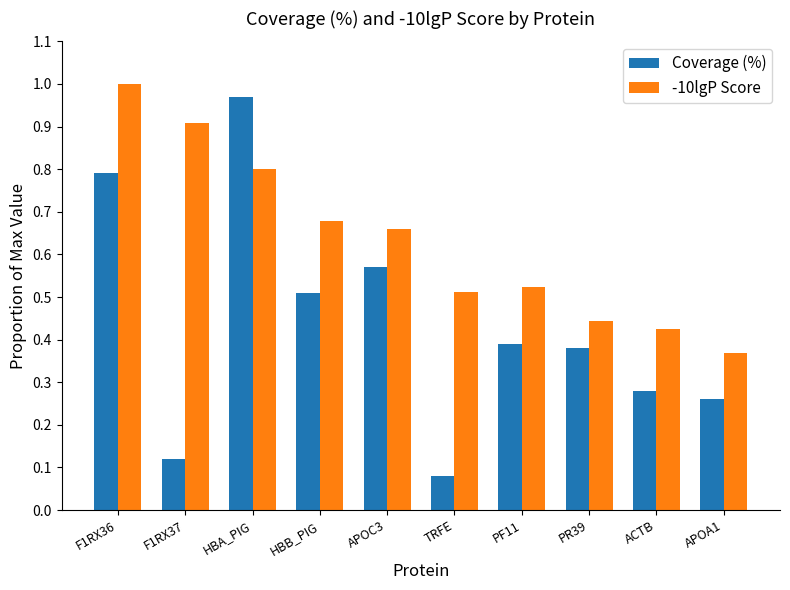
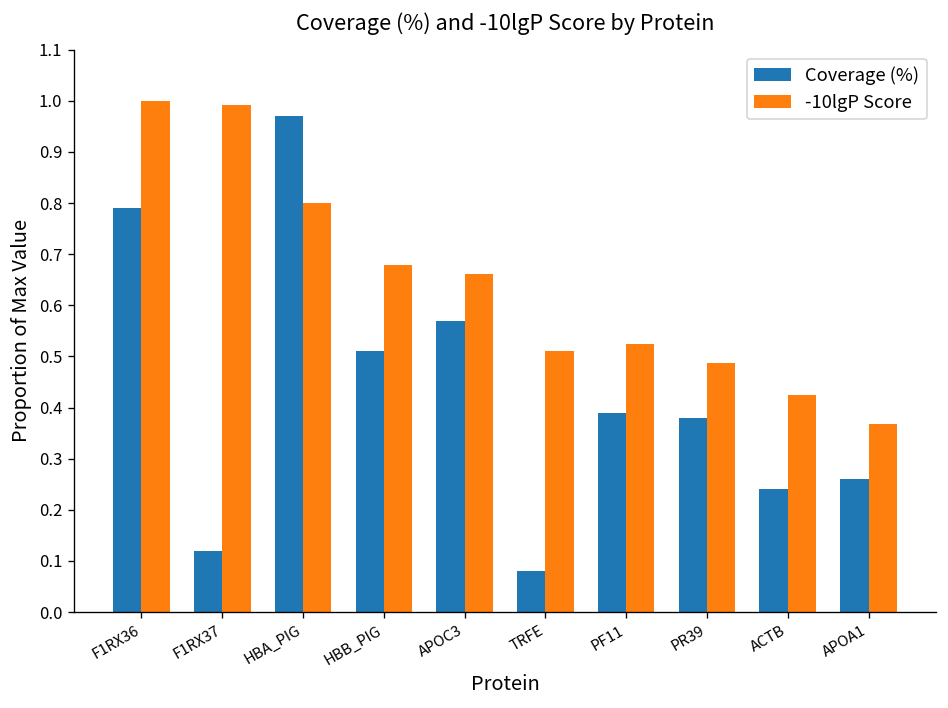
-10lgP Score, F1RX37: 0.91 -> 0.99
-10lgP Score, PR39: 0.44 -> 0.49
Coverage (%), ACTB: 0.28 -> 0.24
